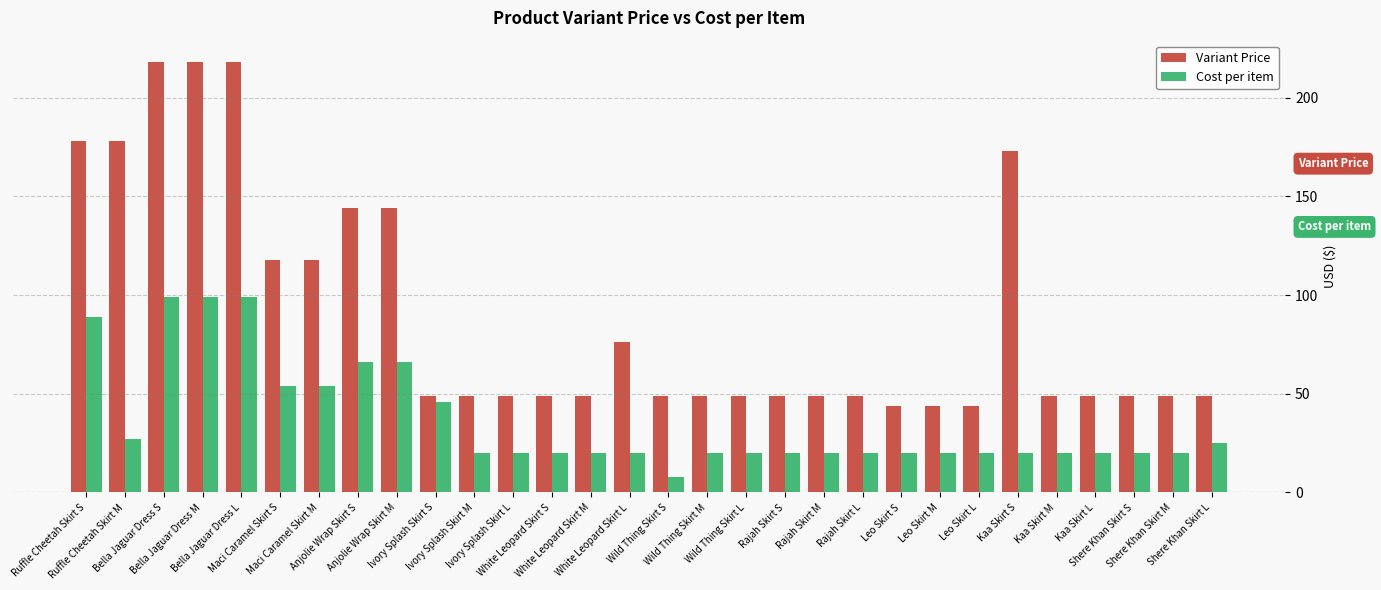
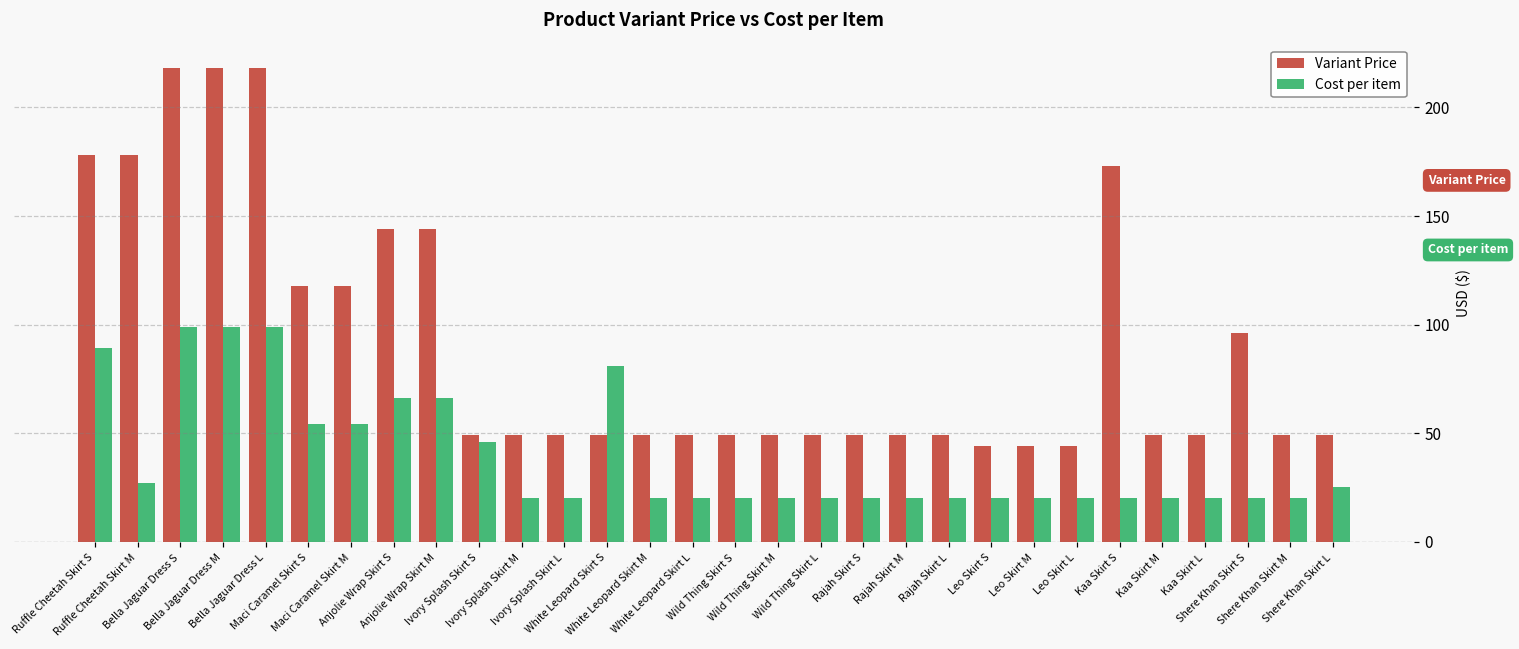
Cost per item, White Leopard Skirt S: 20 -> 81
Variant Price, White Leopard Skirt L: 76 -> 49
Cost per item, Wild Thing Skirt S: 8 -> 20
Variant Price, Shere Khan Skirt S: 49 -> 96
